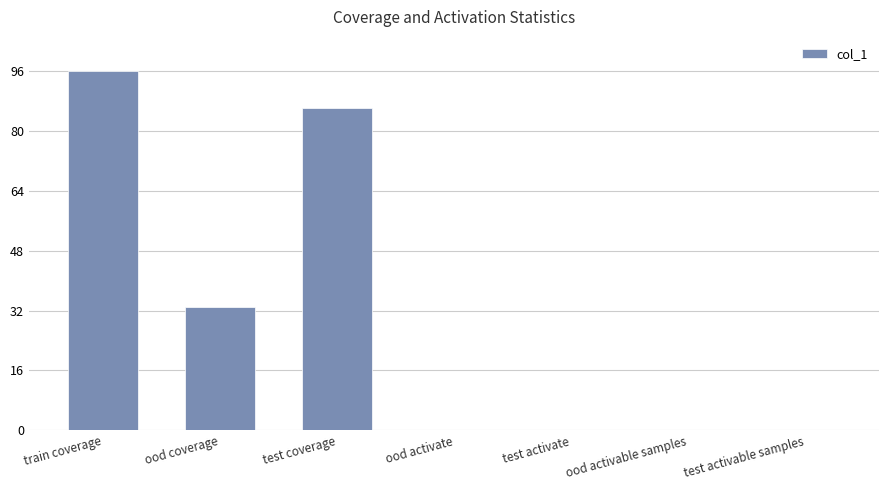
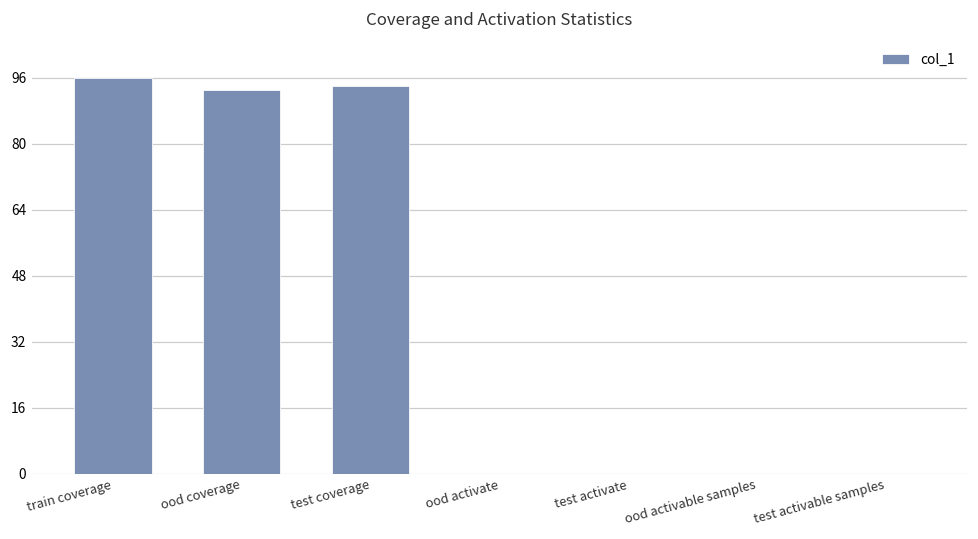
ood coverage: 33 -> 93
test coverage: 86 -> 94
